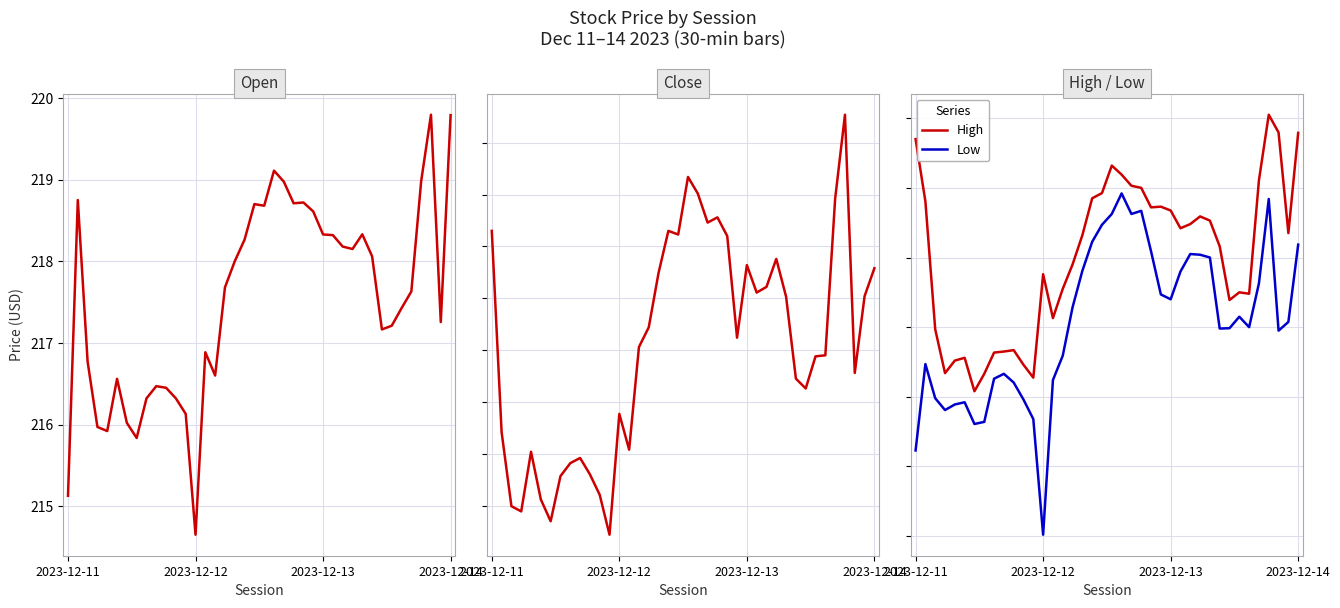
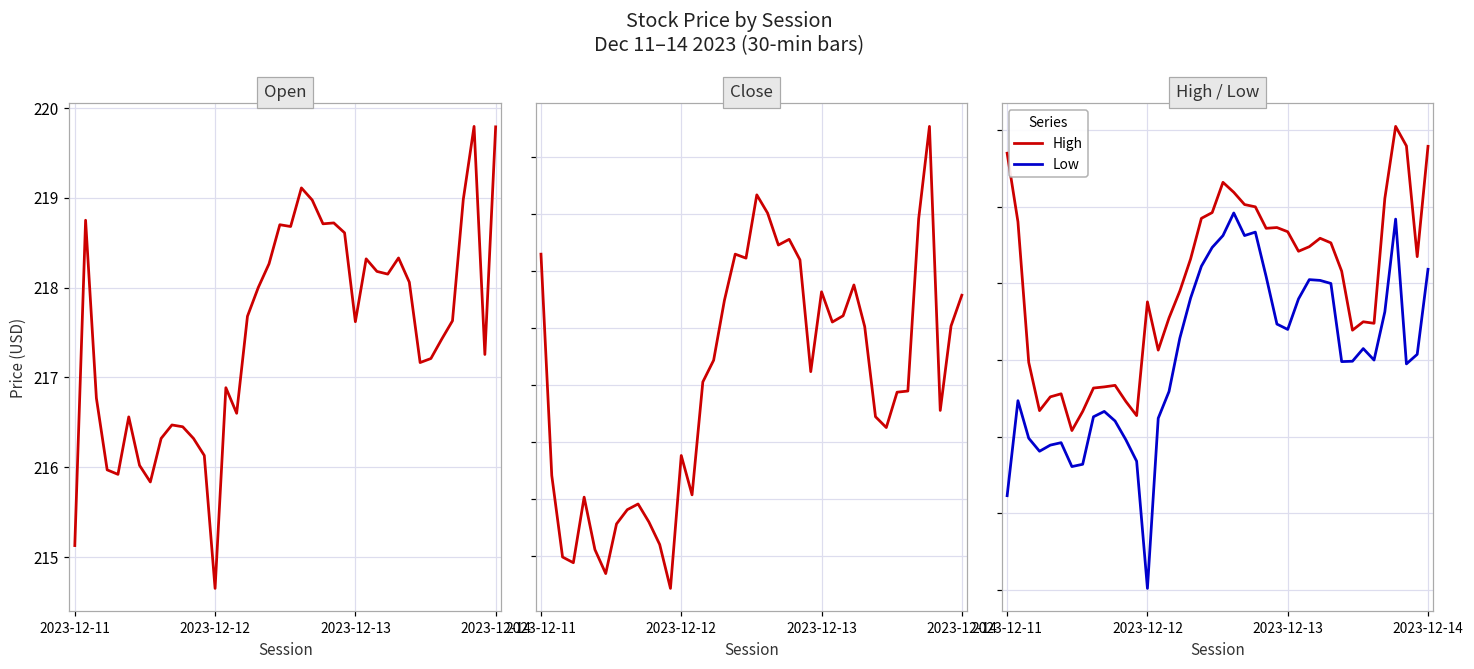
Open, 2023-12-13: 218.3 -> 217.6
